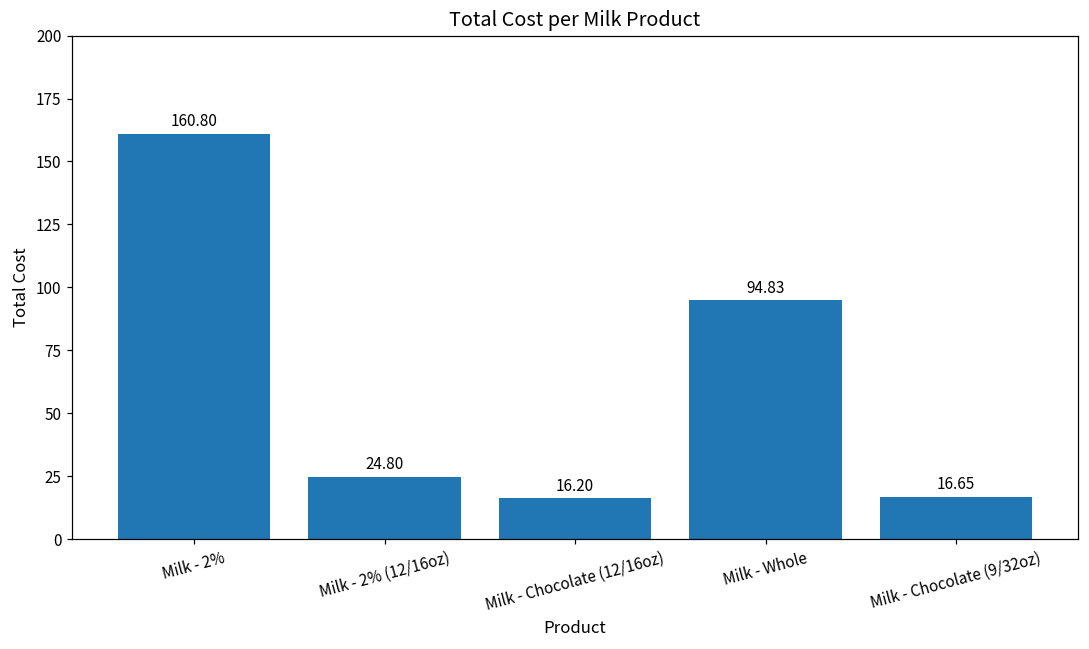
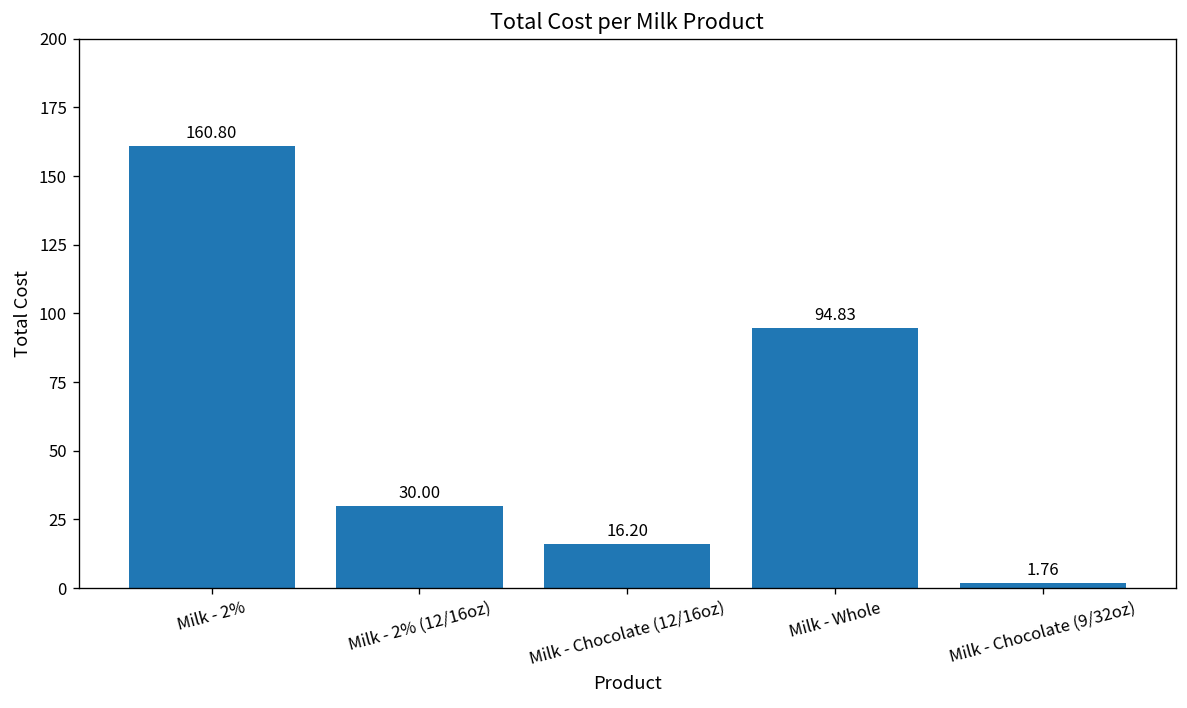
Milk - 2% (12/16oz): 24.80 -> 30.00
Milk - Chocolate (9/32oz): 16.65 -> 1.76
